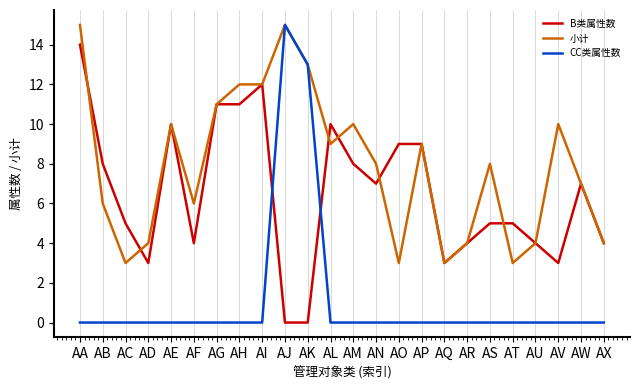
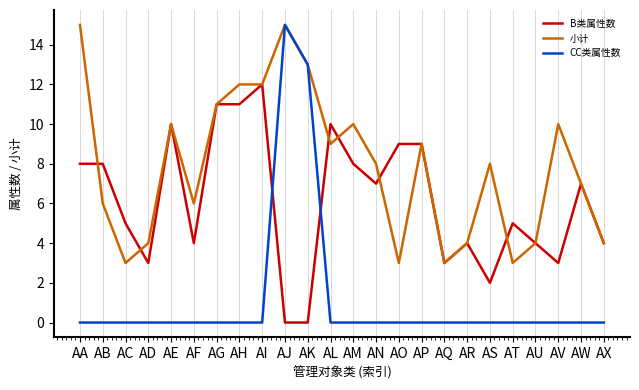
B类属性数, AA: 14 -> 8
B类属性数, AS: 5 -> 2
